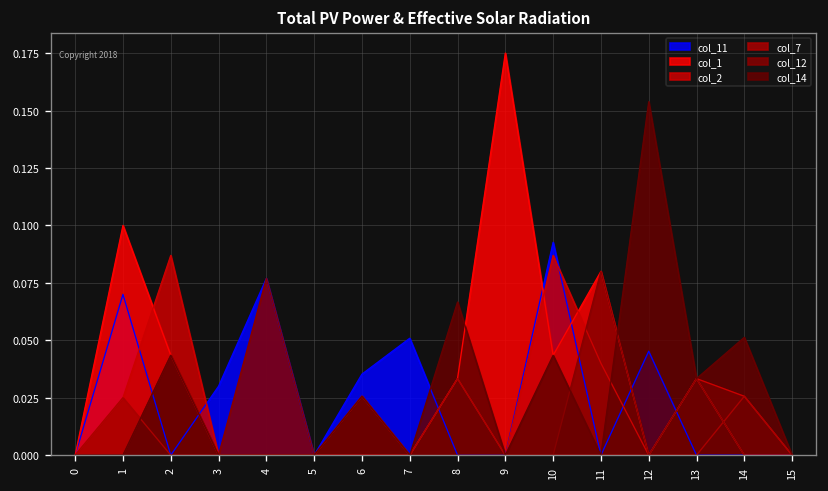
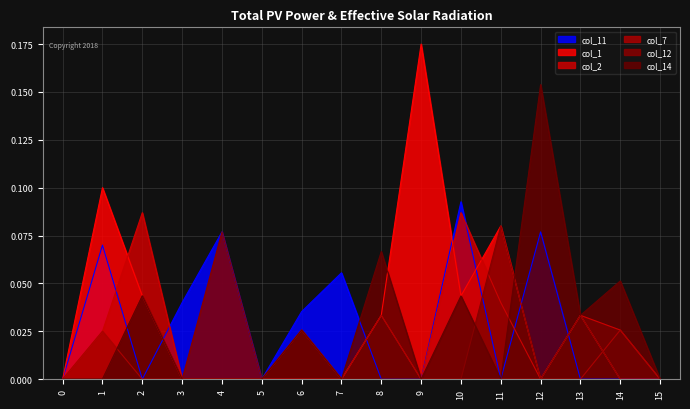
col_11, 3: 0.03 -> 0.04
col_11, 7: 0.051 -> 0.056
col_11, 12: 0.045 -> 0.077
